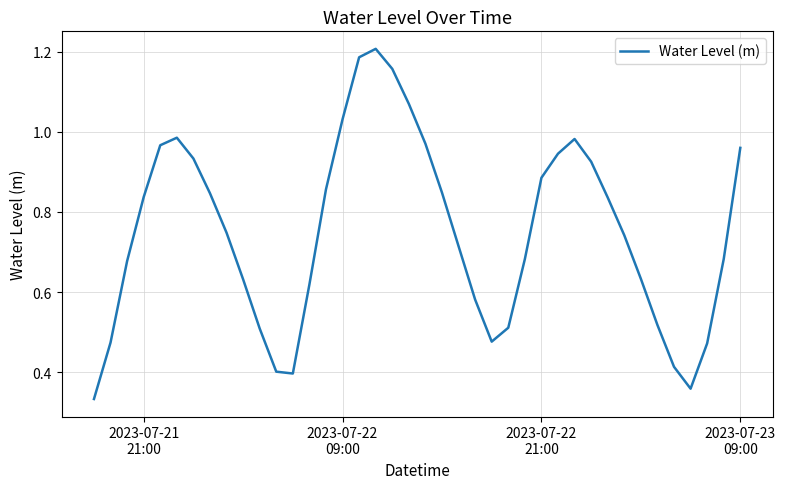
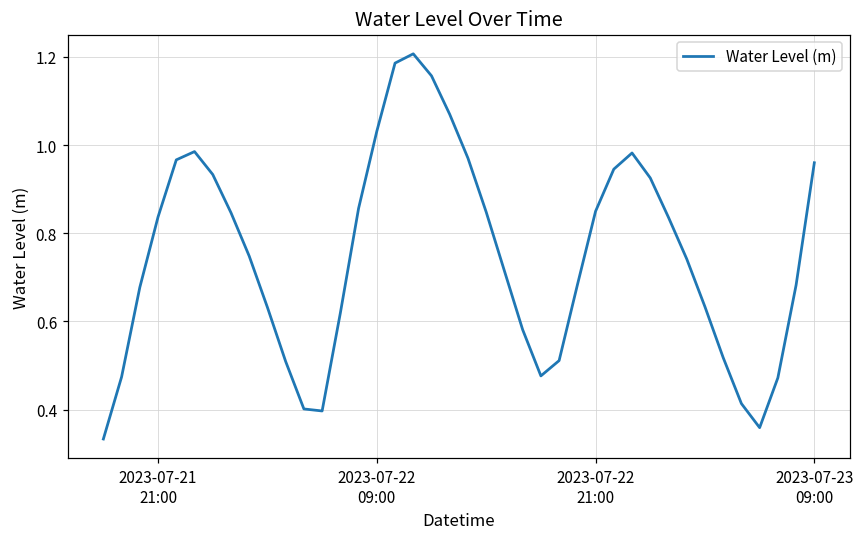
2023-07-22 21:00: 0.89 -> 0.85
